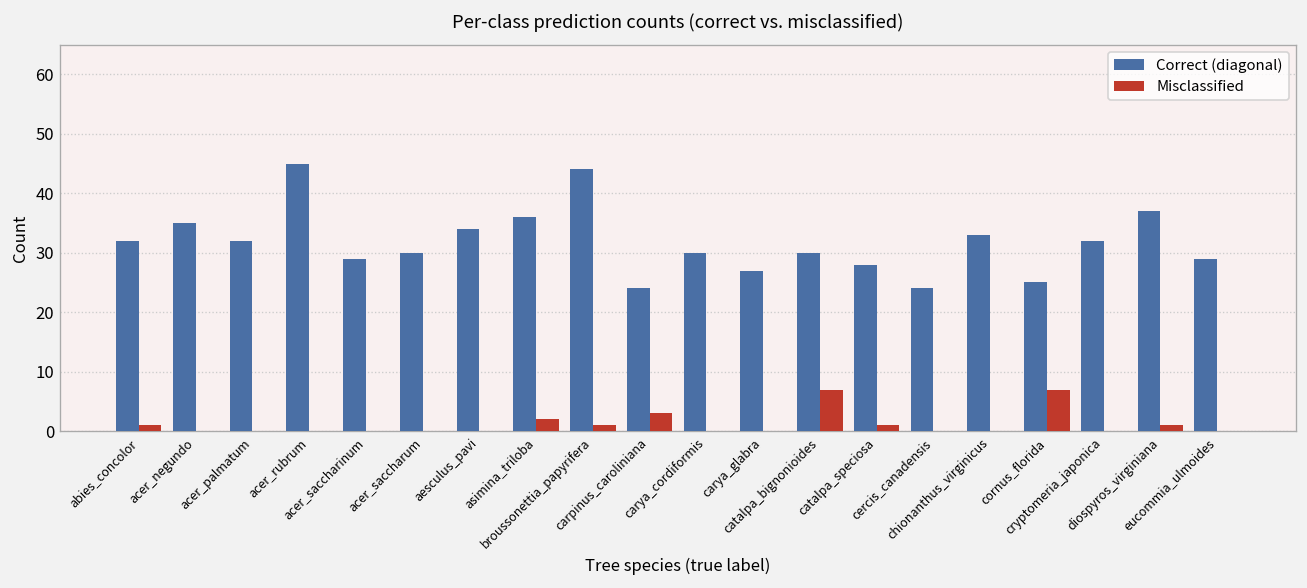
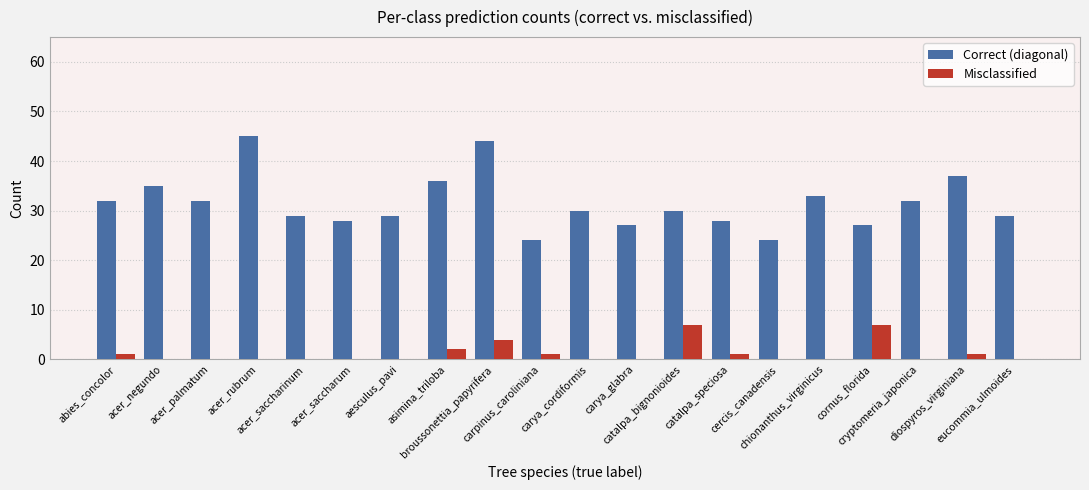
Correct (diagonal), acer_saccharum: 30 -> 28
Correct (diagonal), aesculus_pavi: 34 -> 29
Misclassified, broussonettia_papyrifera: 1 -> 4
Misclassified, carpinus_caroliniana: 3 -> 1
Correct (diagonal), cornus_florida: 25 -> 27
